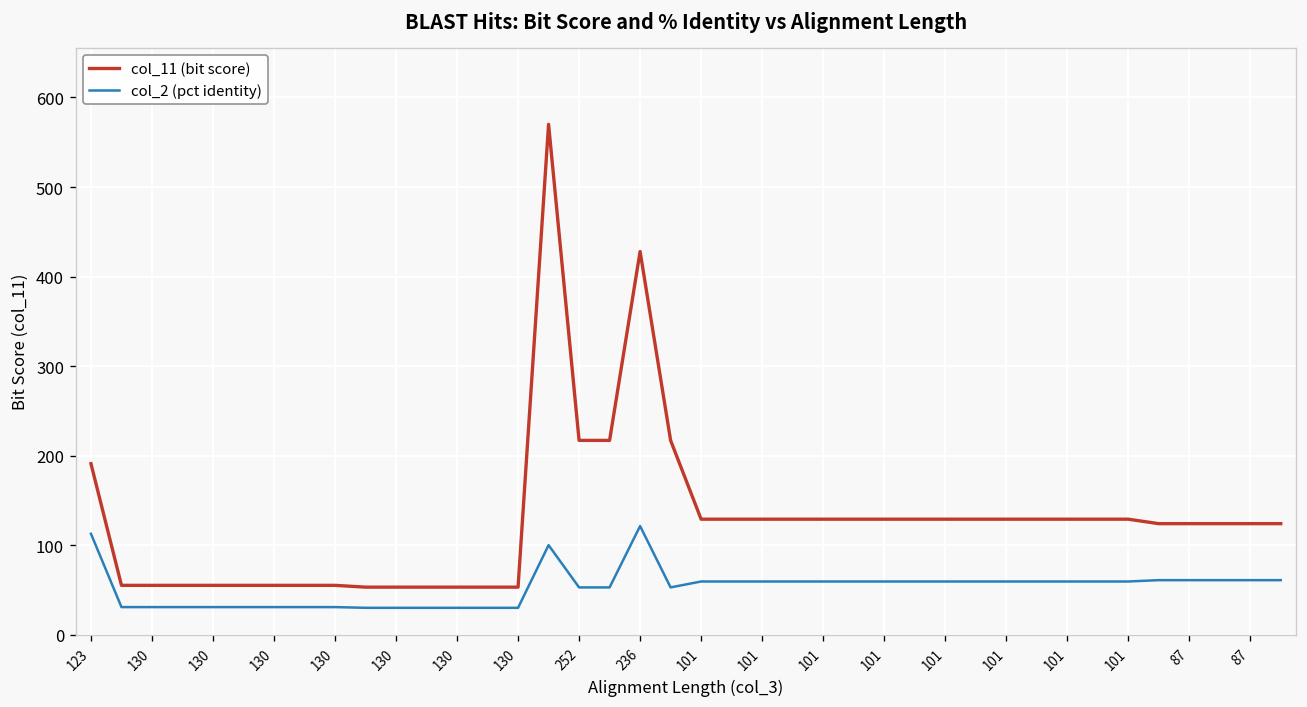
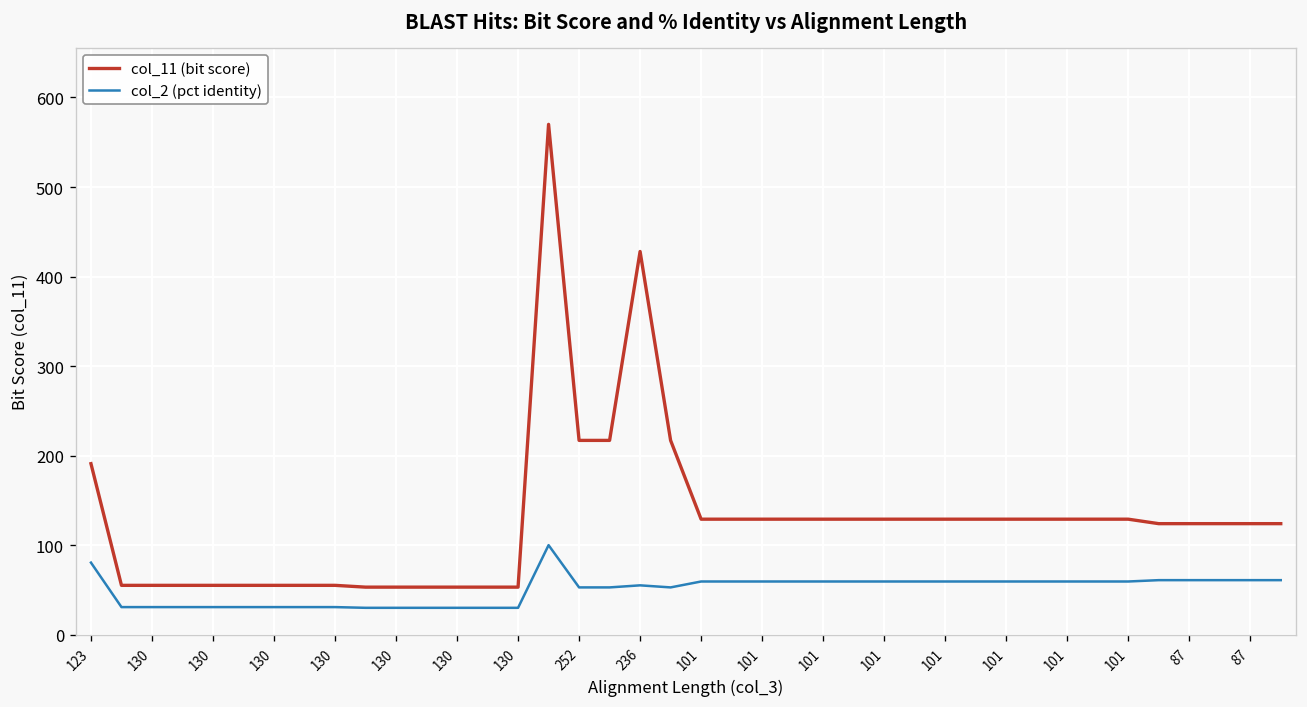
col_2 (pct identity), 123: 110 -> 80
col_2 (pct identity), 236: 120 -> 60
